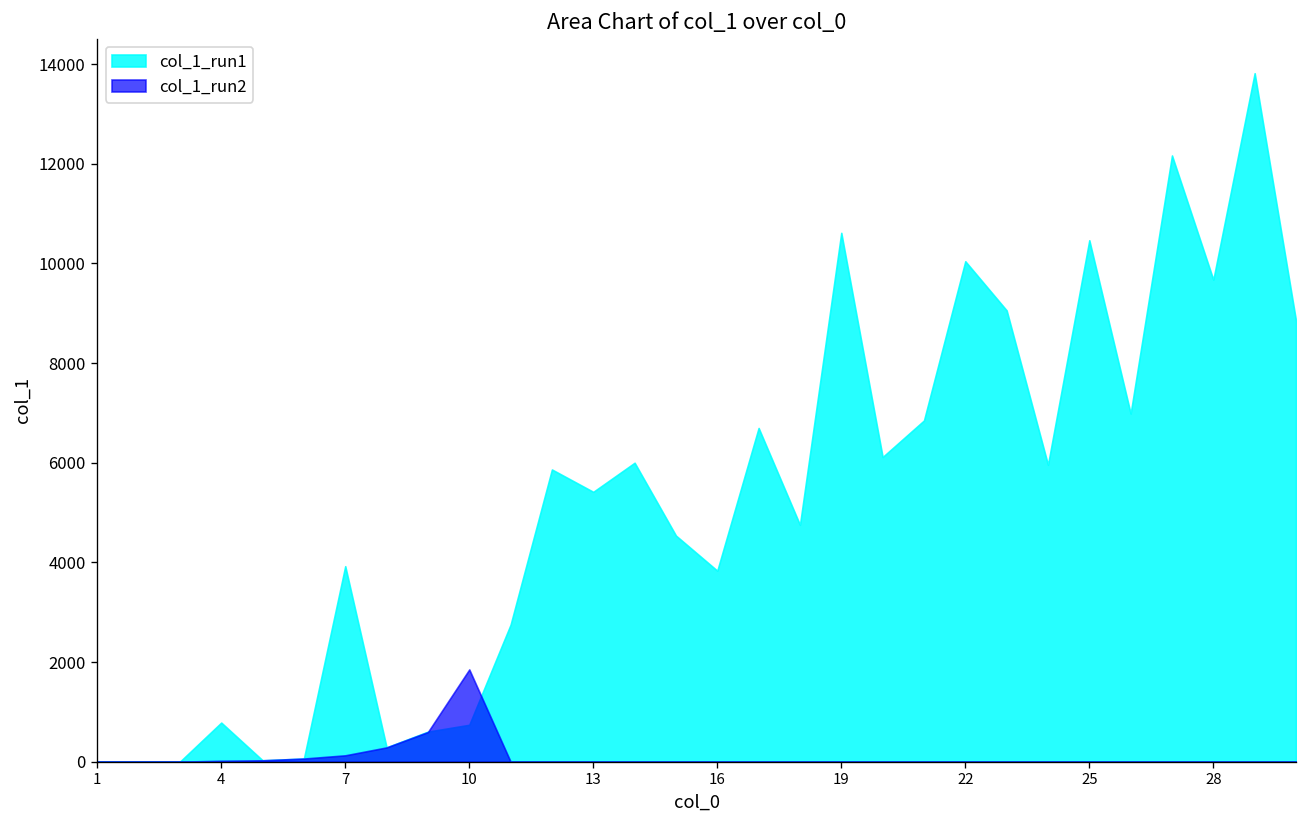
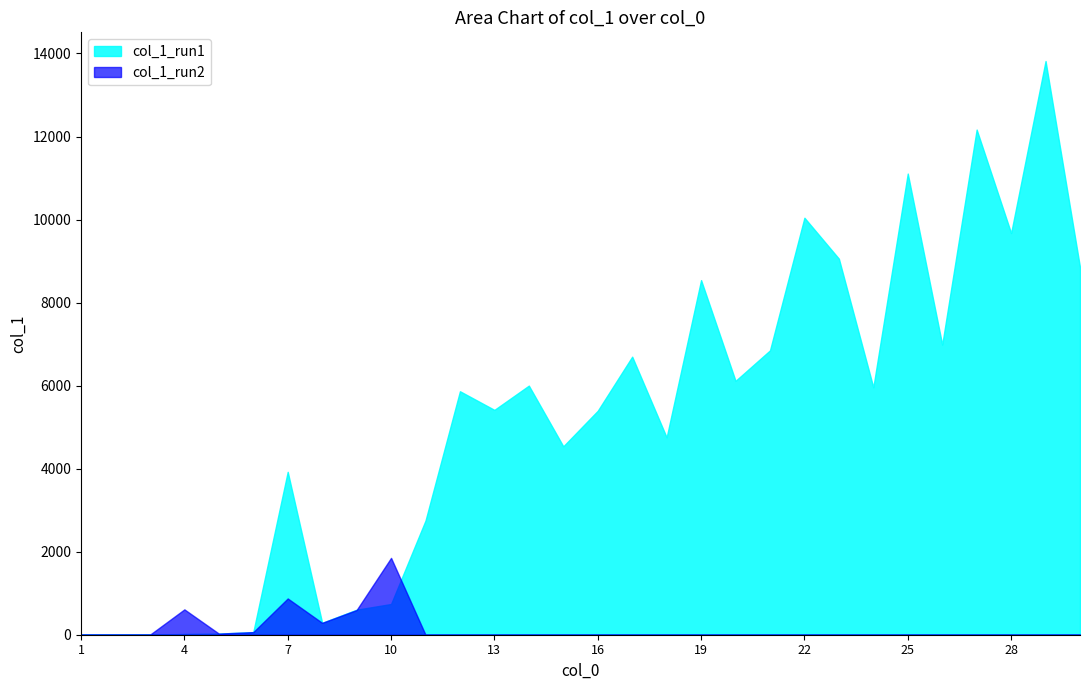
col_1_run1, 4: 800 -> 0
col_1_run2, 4: 0 -> 600
col_1_run2, 7: 100 -> 900
col_1_run1, 16: 3800 -> 5400
col_1_run1, 19: 10600 -> 8500
col_1_run1, 25: 10500 -> 11100
